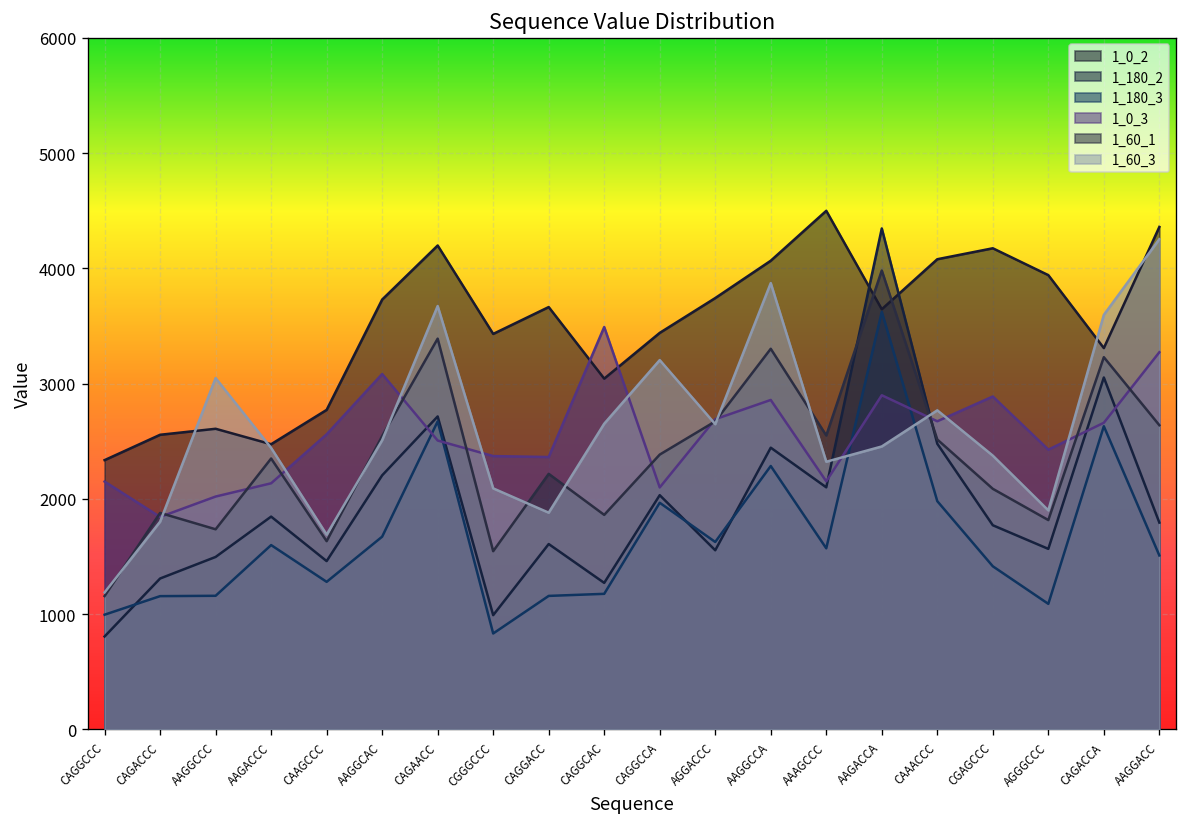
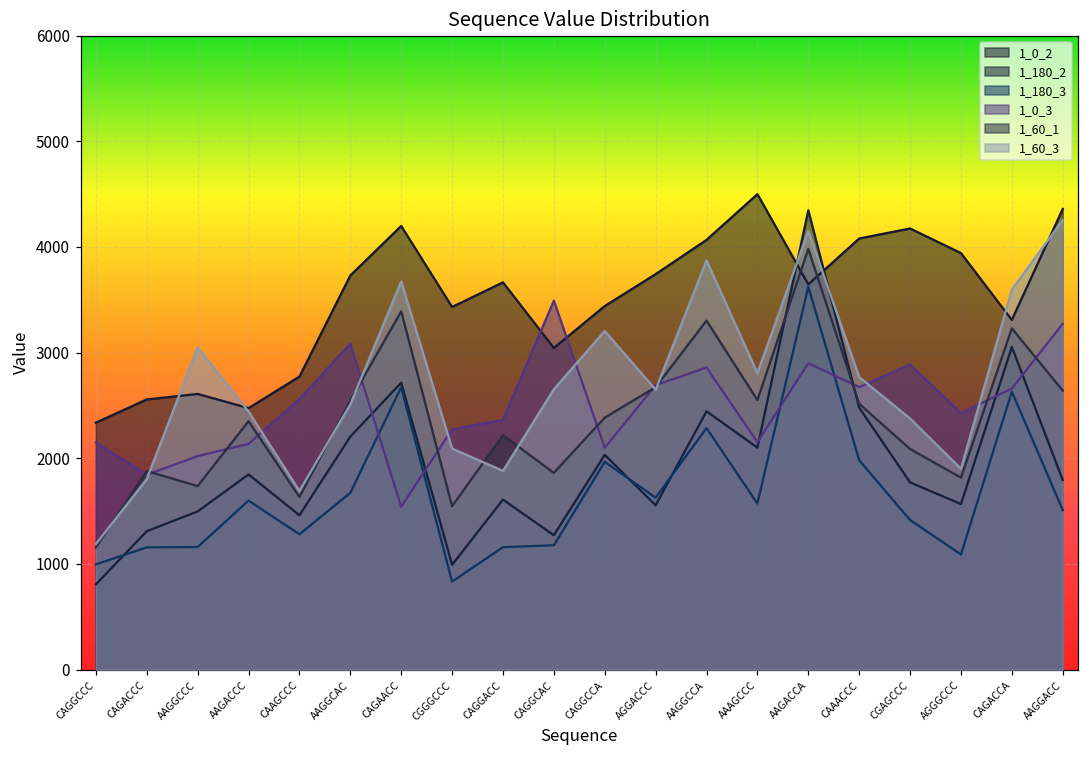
1_0_3, CAGAACC: 2500 -> 1500
1_0_3, CGGGCCC: 2400 -> 2300
1_60_3, AAAGCCC: 2300 -> 2800
1_60_3, AAGACCA: 2500 -> 4200
